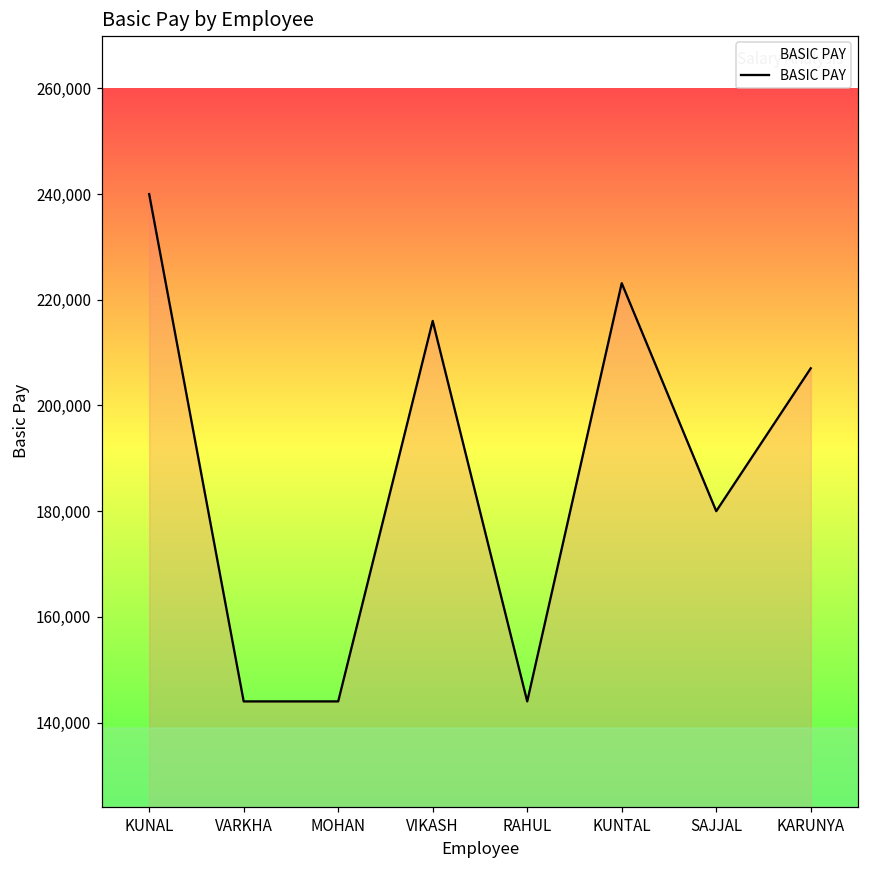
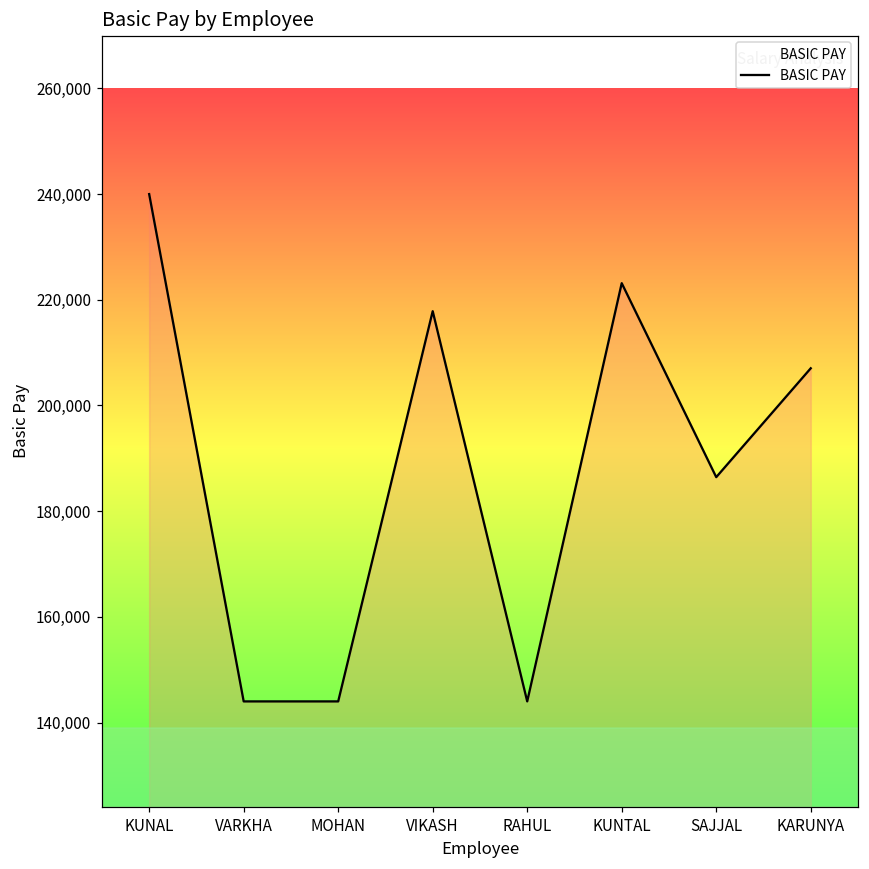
VIKASH: 216,000 -> 218,000
SAJJAL: 180,000 -> 186,000
